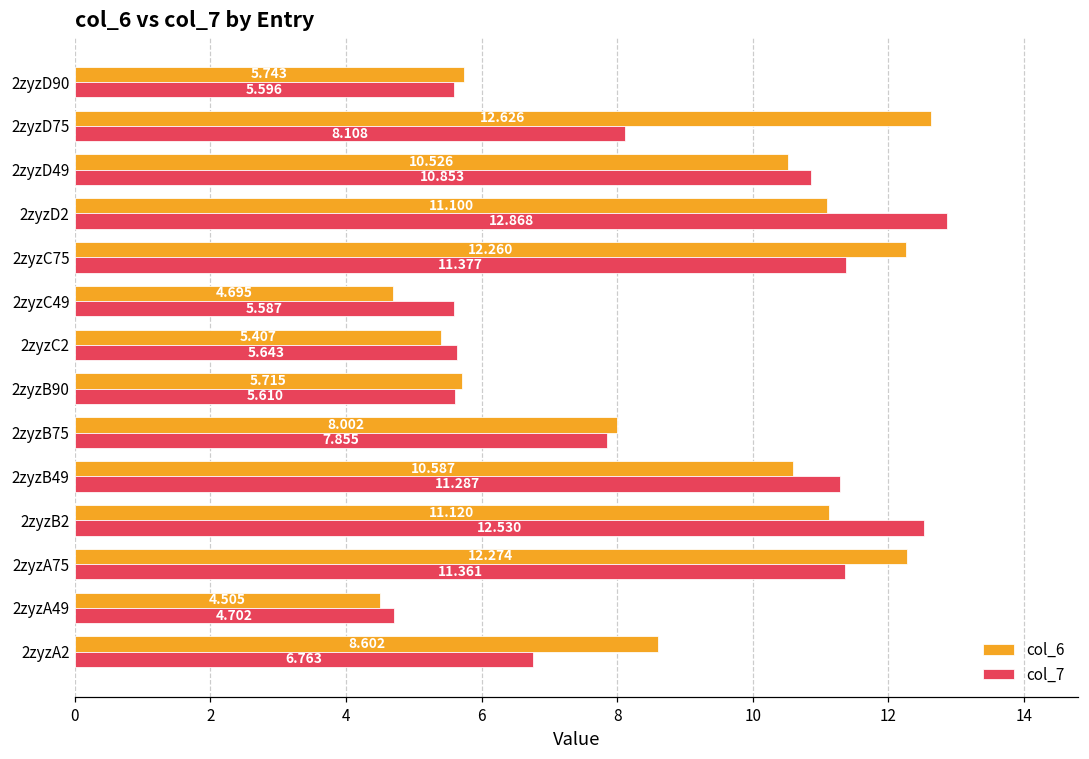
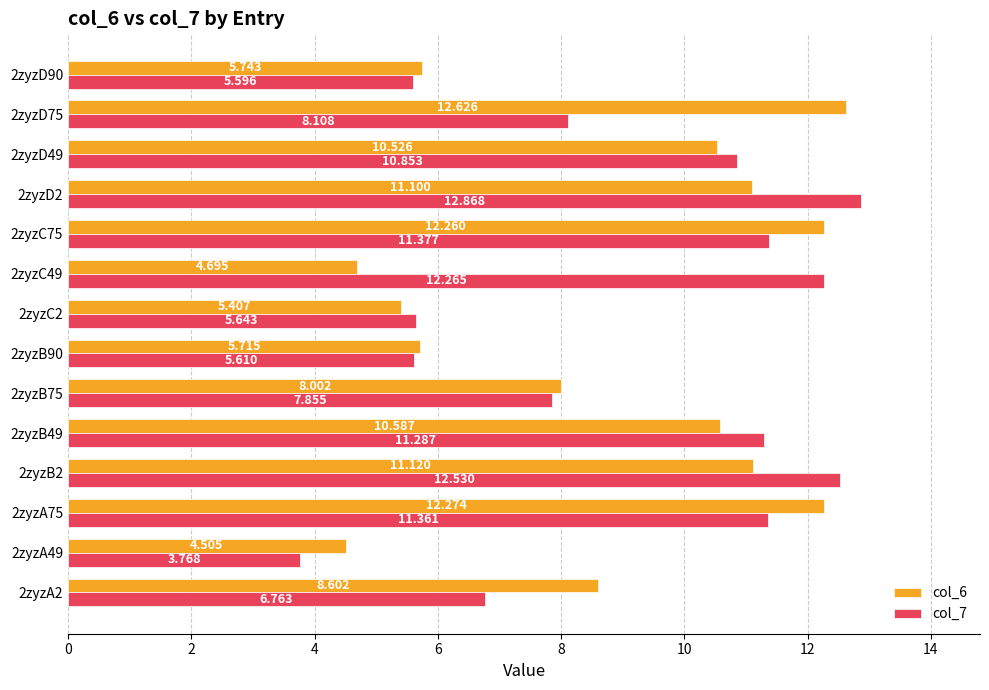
col_7, 2zyzC49: 5.587 -> 12.265
col_7, 2zyzA49: 4.702 -> 3.768
